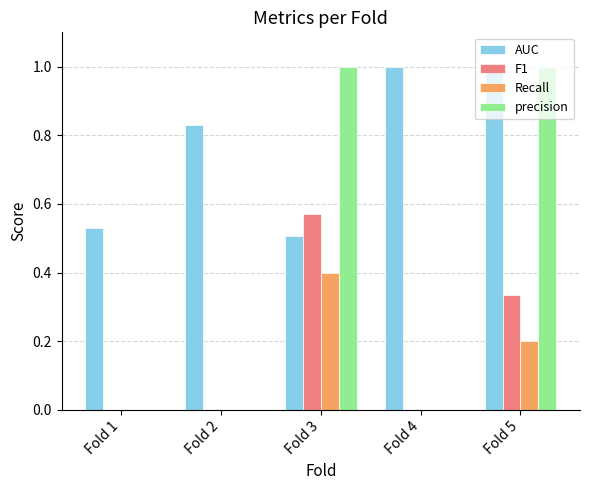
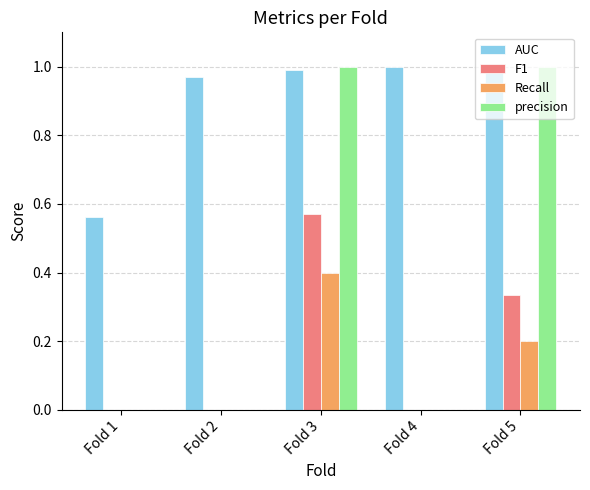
AUC, Fold 1: 0.53 -> 0.56
AUC, Fold 2: 0.83 -> 0.97
AUC, Fold 3: 0.51 -> 0.99
